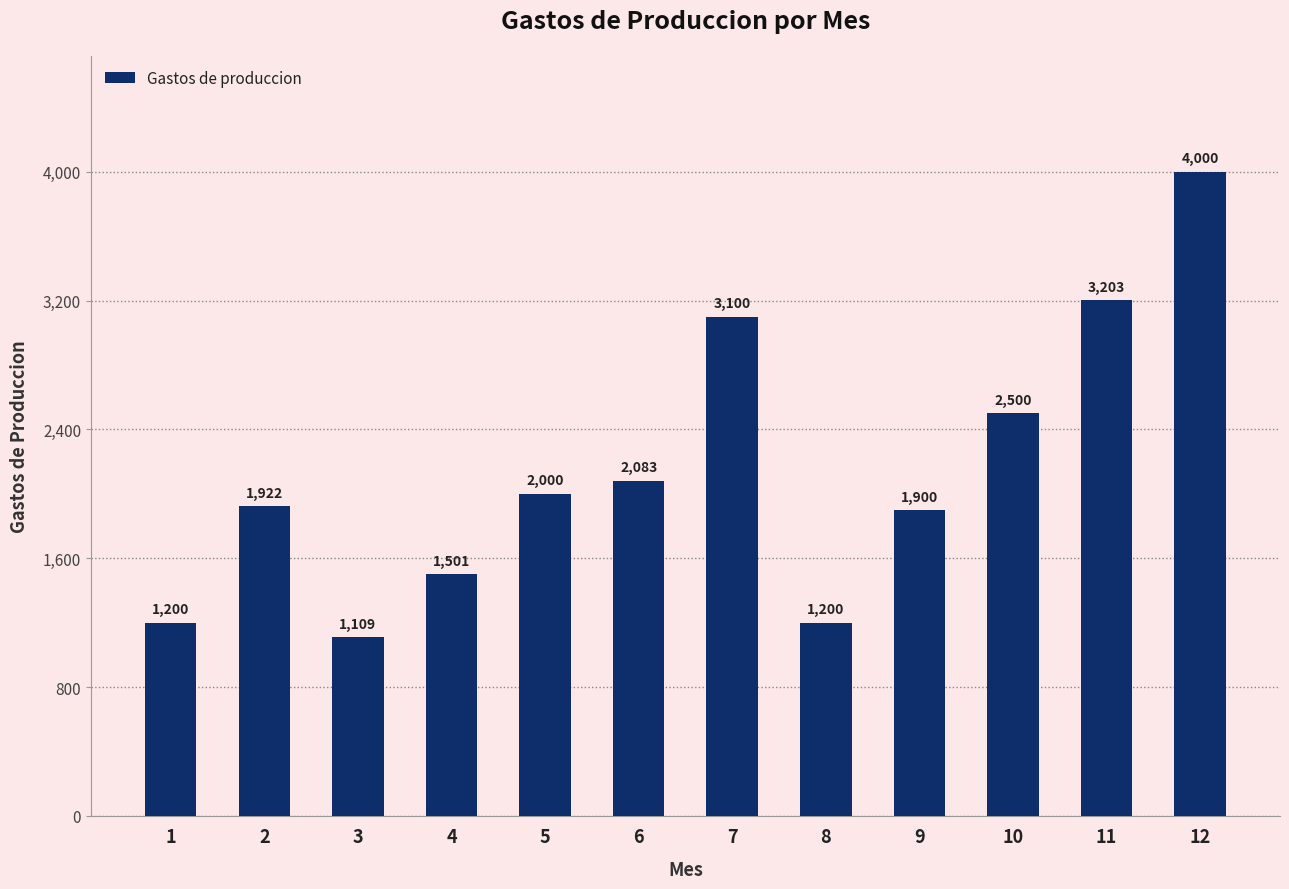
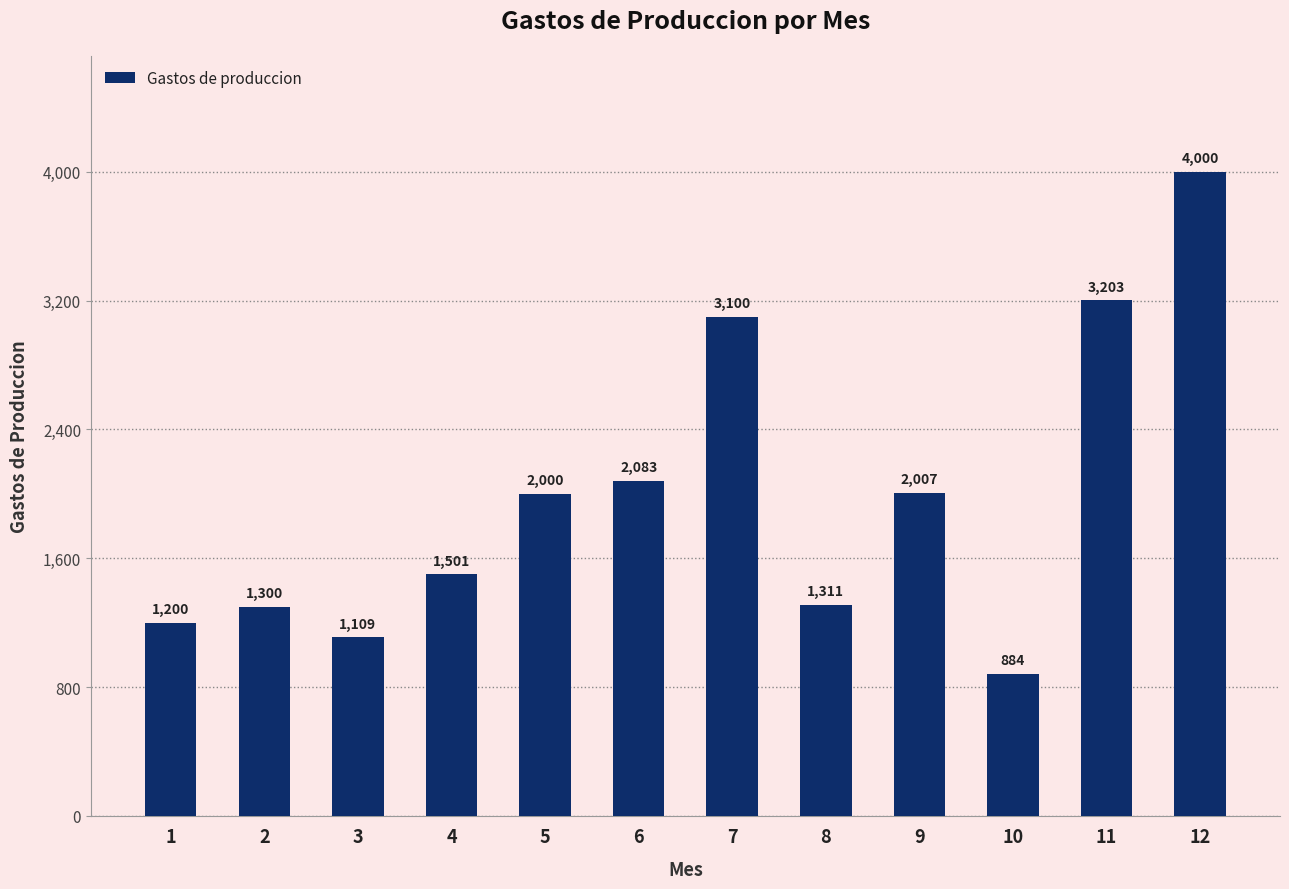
2: 1,922 -> 1,300
8: 1,200 -> 1,311
9: 1,900 -> 2,007
10: 2,500 -> 884
